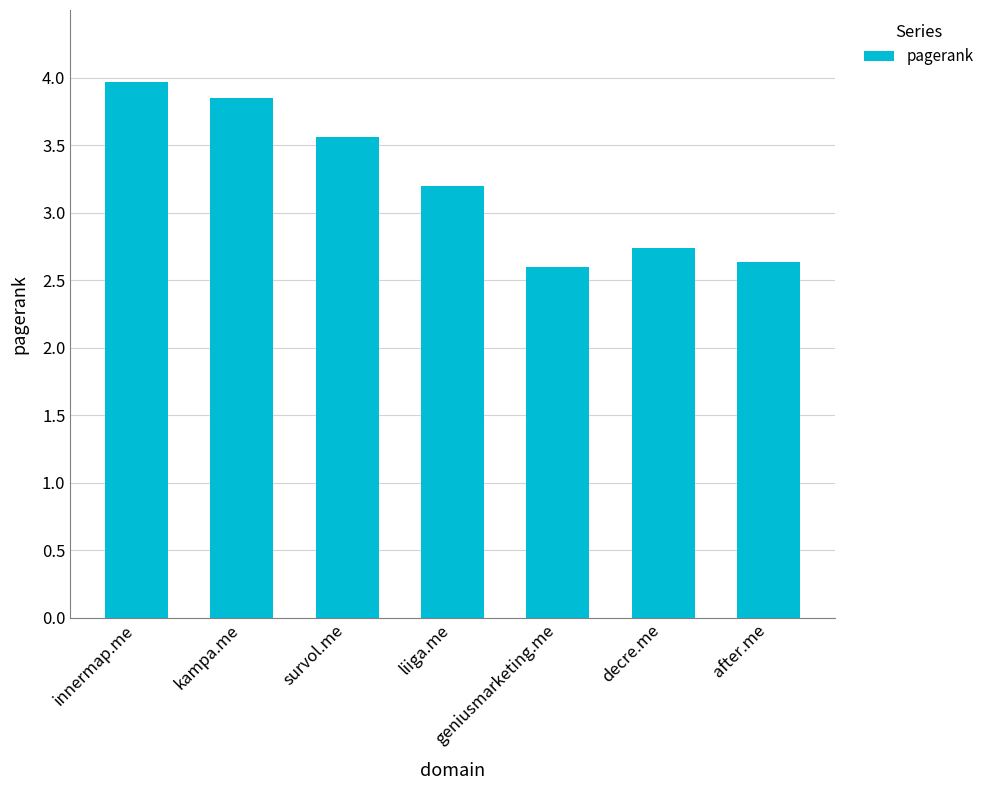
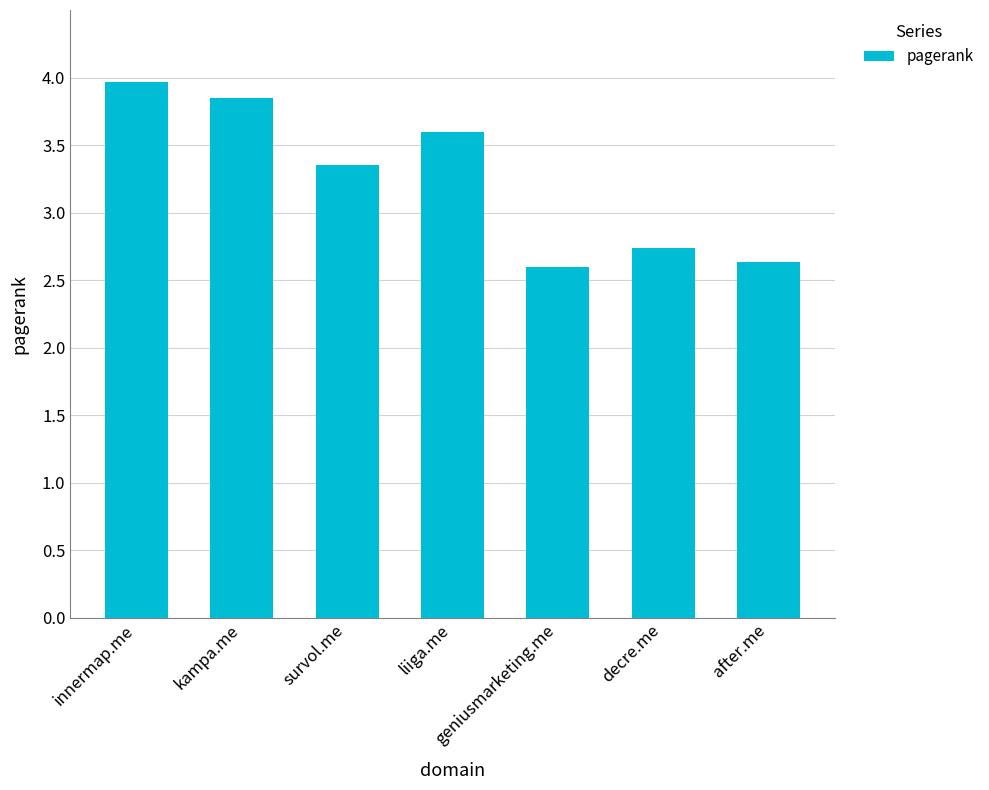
survol.me: 3.56 -> 3.35
liiga.me: 3.2 -> 3.6
